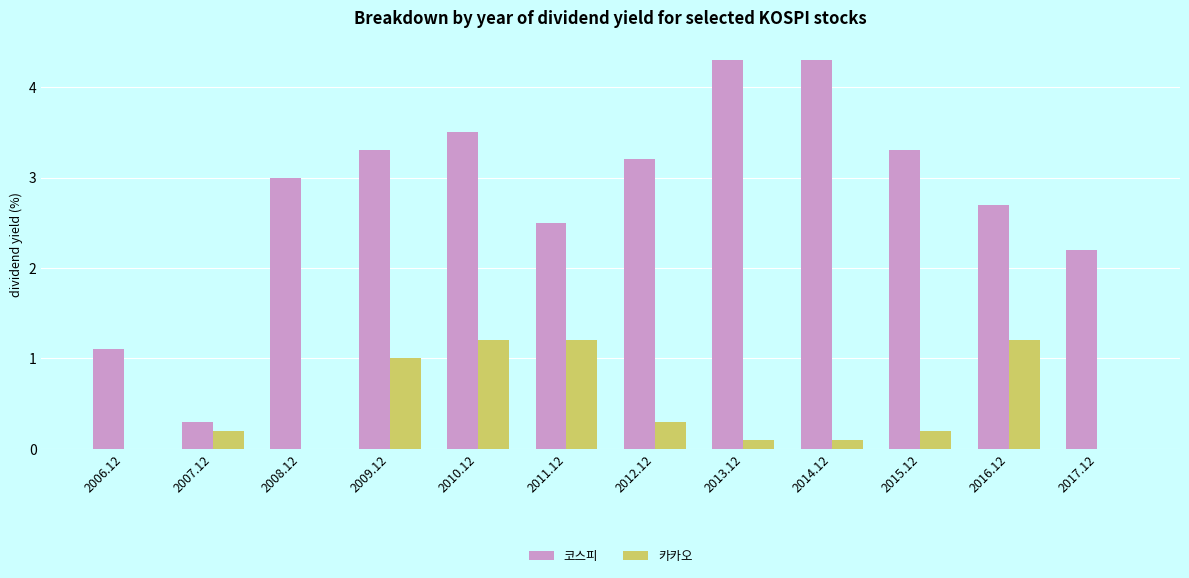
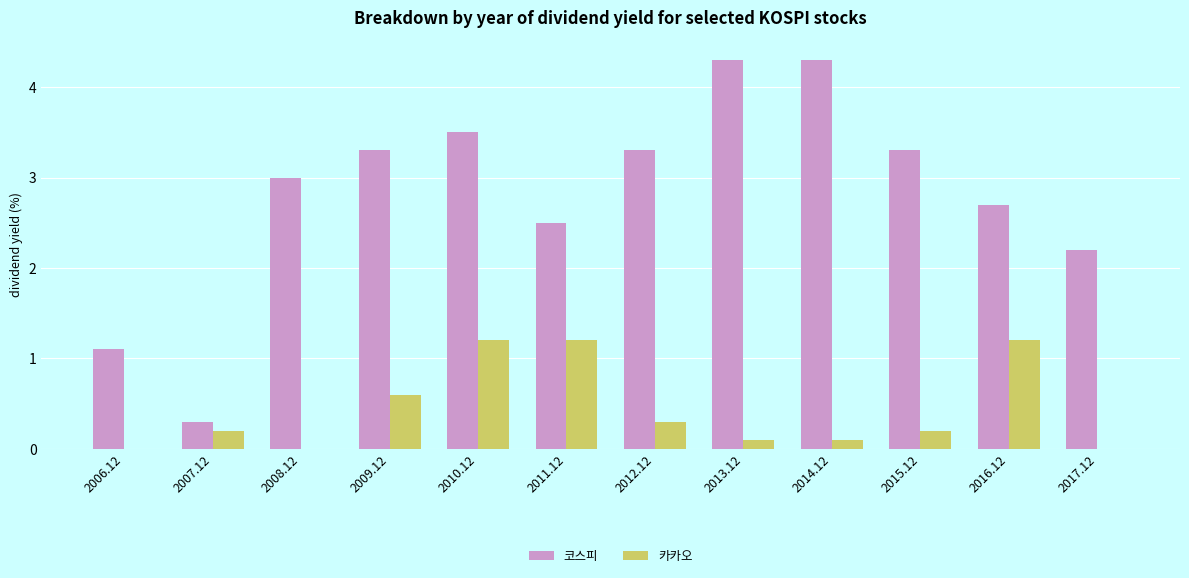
카카오, 2009.12: 1.0 -> 0.6
코스피, 2012.12: 3.2 -> 3.3
